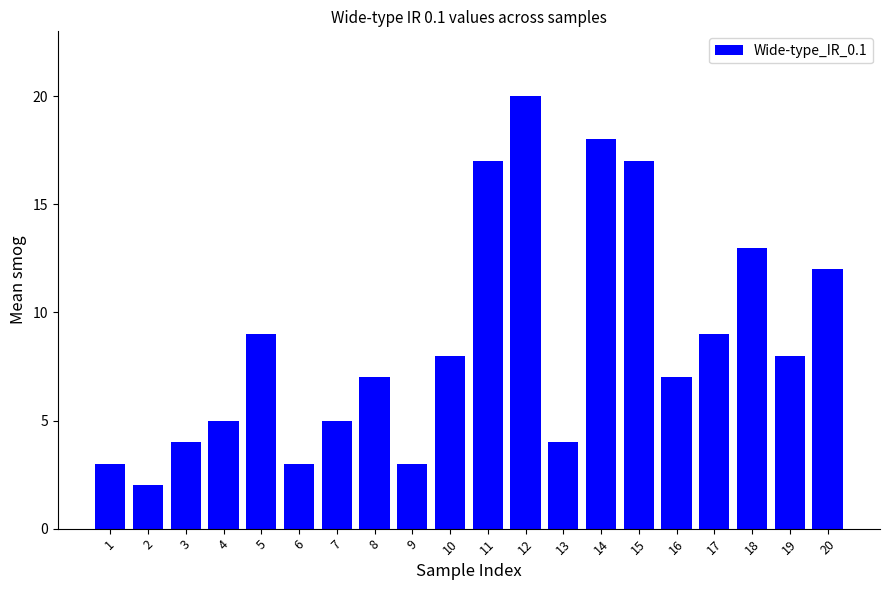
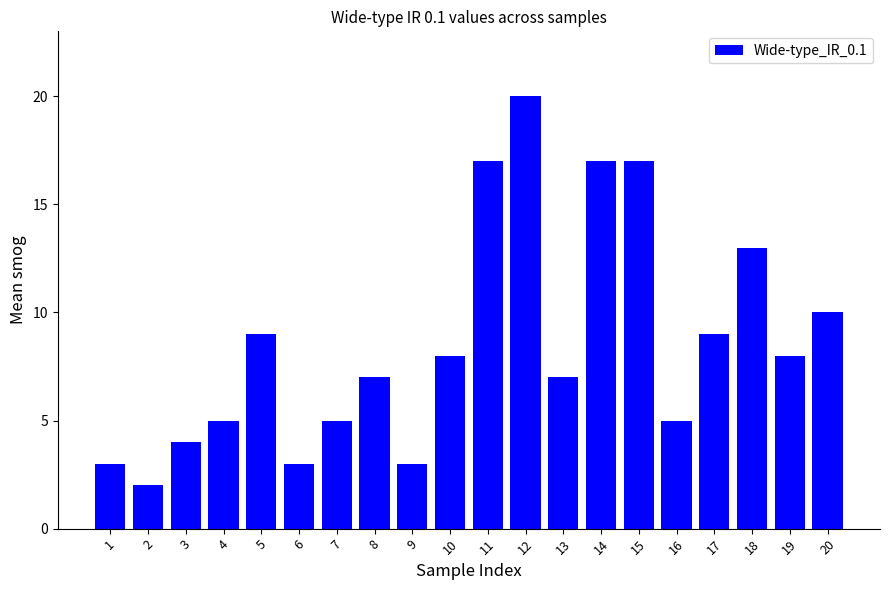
13: 4 -> 7
14: 18 -> 17
16: 7 -> 5
20: 12 -> 10
